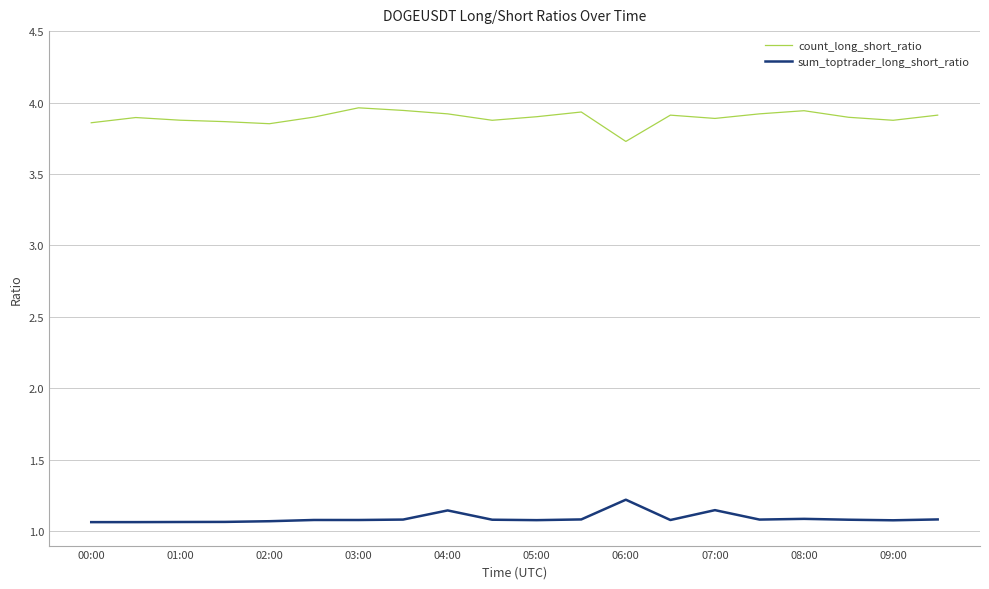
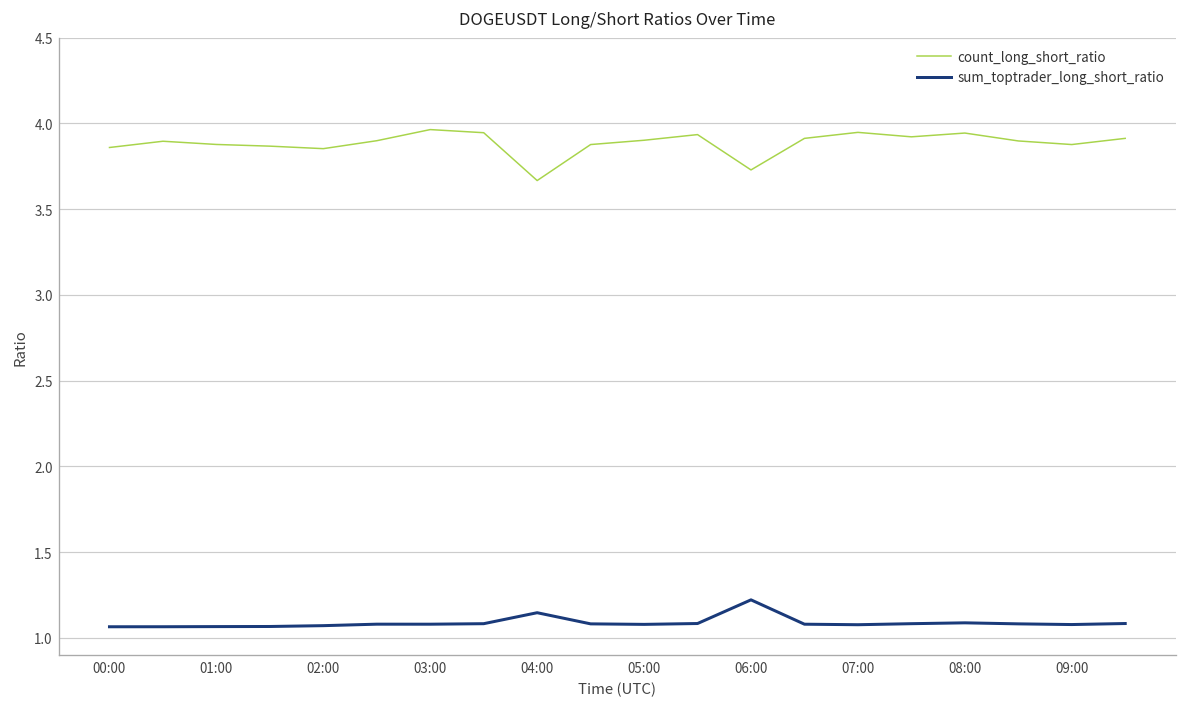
count_long_short_ratio, 04:00: 3.92 -> 3.67
count_long_short_ratio, 07:00: 3.89 -> 3.95
sum_toptrader_long_short_ratio, 07:00: 1.15 -> 1.08
